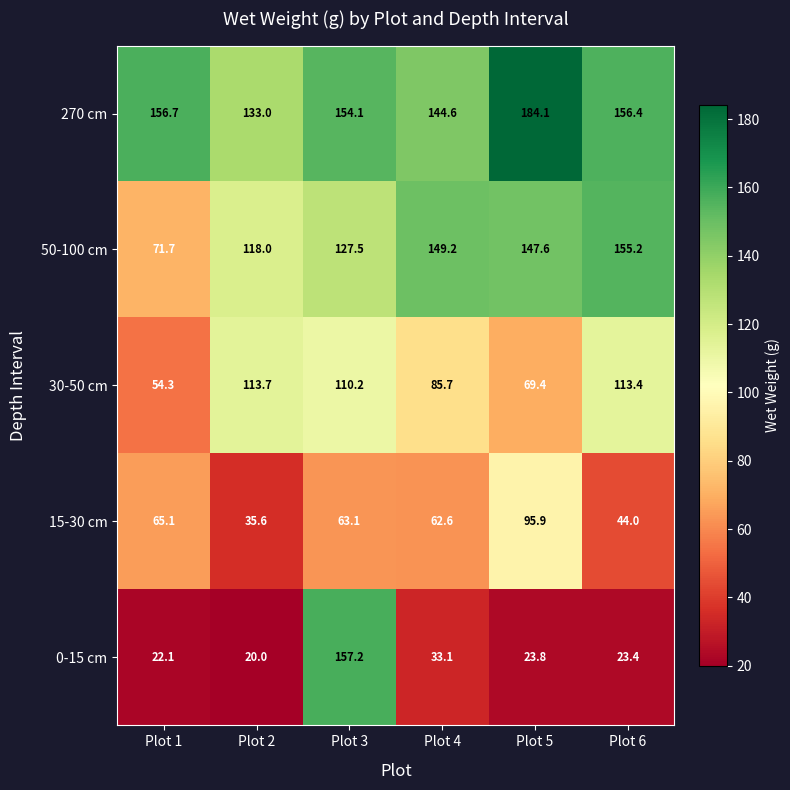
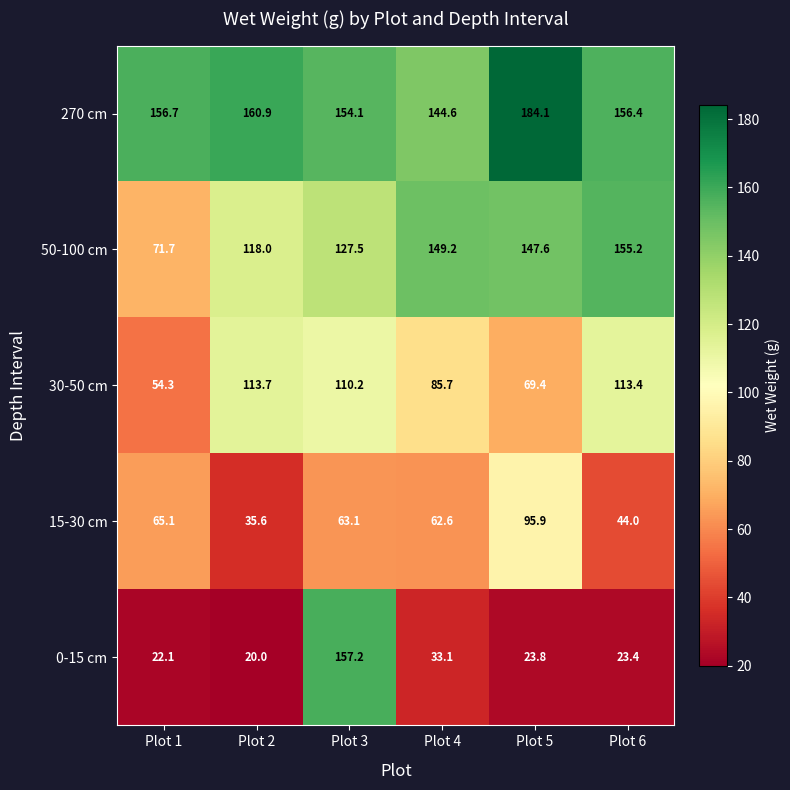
270 cm, Plot 2: 133.0 -> 160.9
